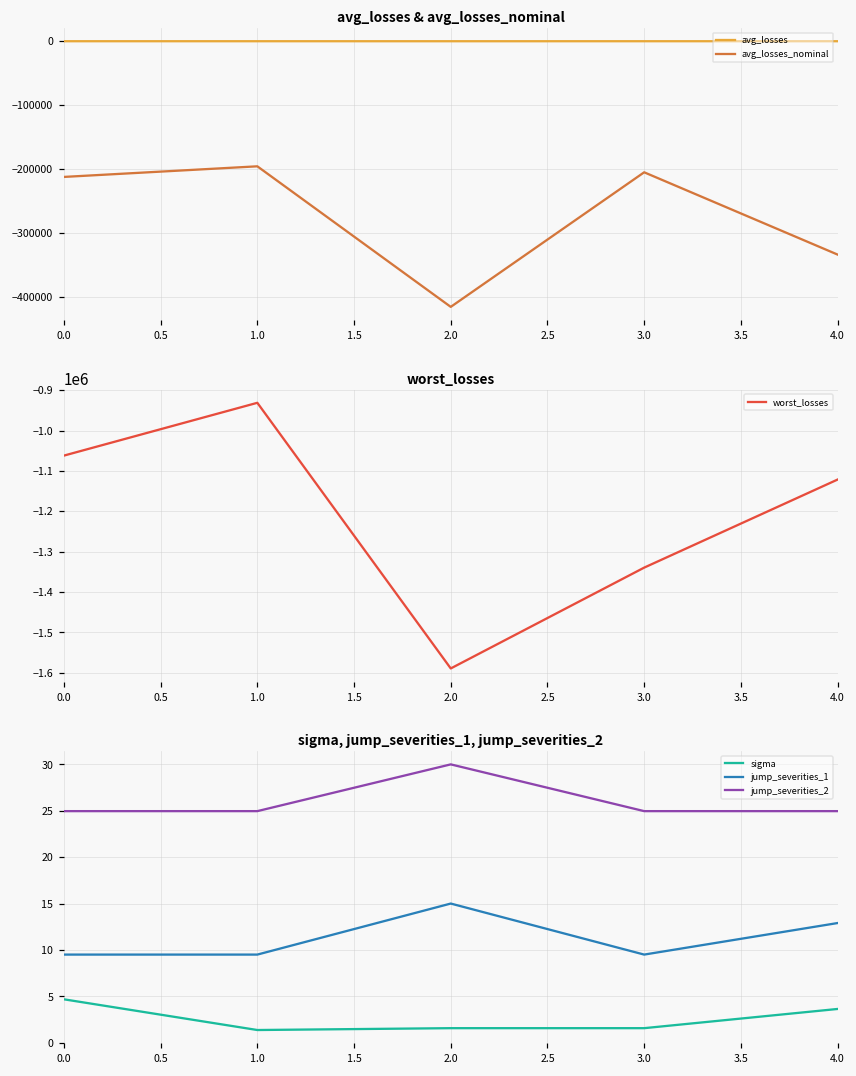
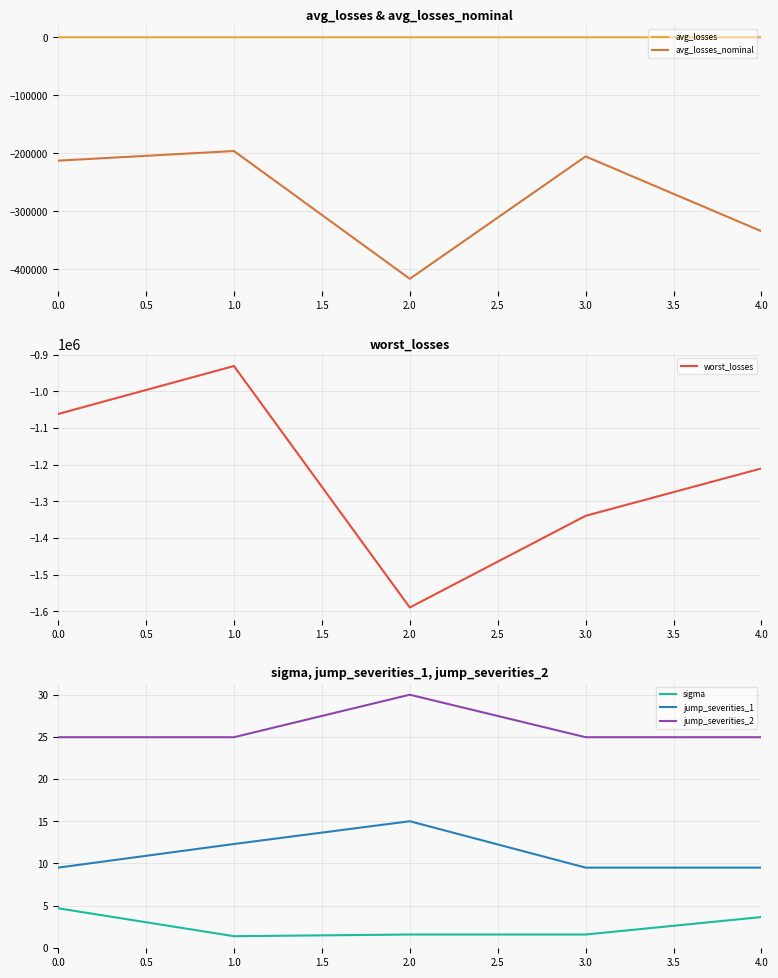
worst_losses, 4.0: -1120000 -> -1210000
sigma, jump_severities_1, jump_severities_2, jump_severities_1, 1.0: 10 -> 12
sigma, jump_severities_1, jump_severities_2, jump_severities_1, 4.0: 13 -> 10
